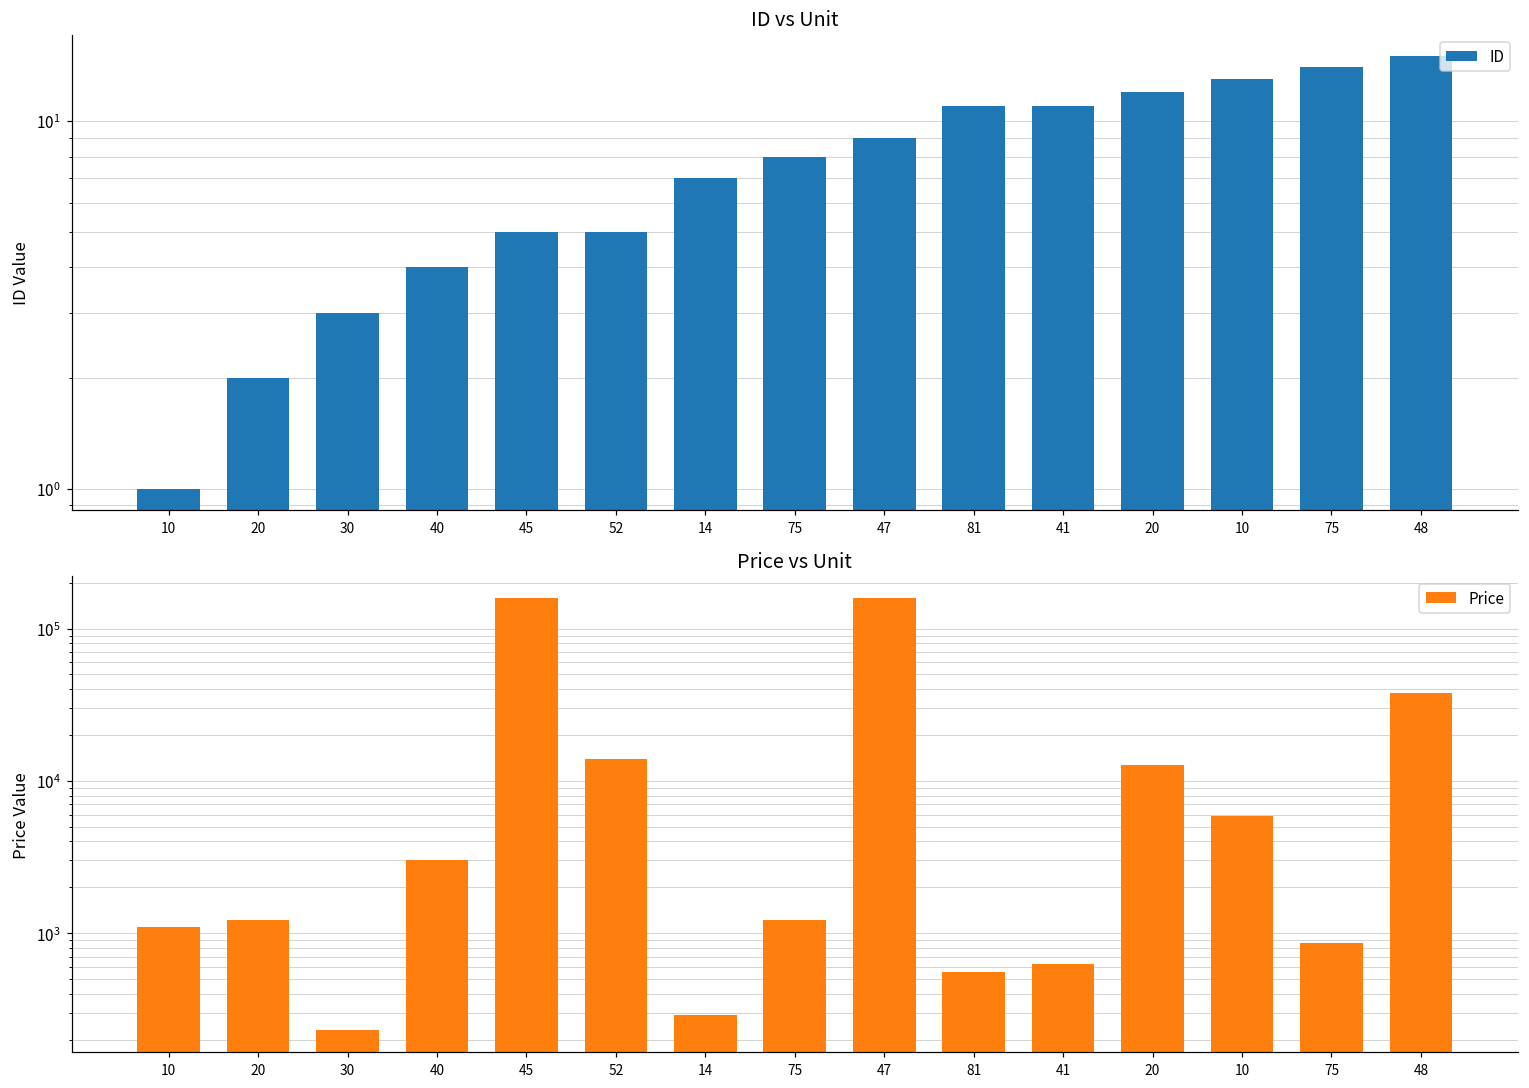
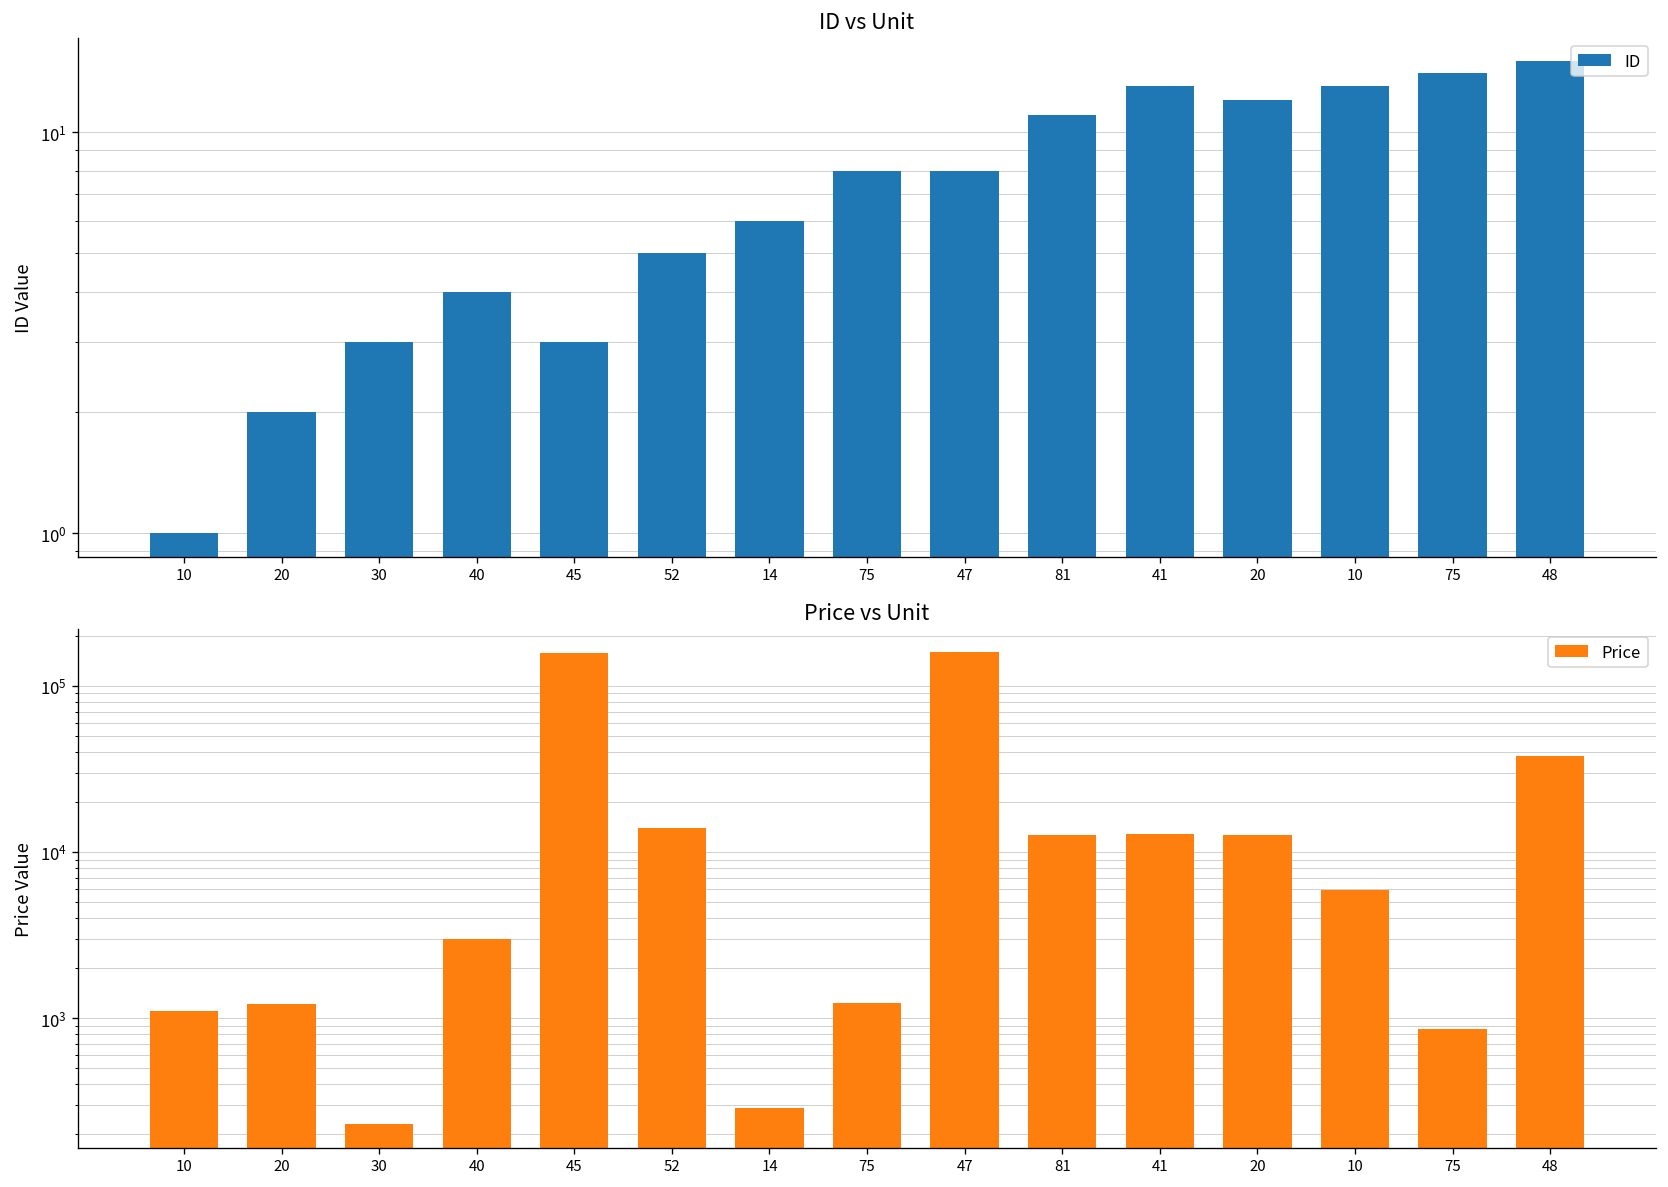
ID vs Unit, 45: 5 -> 3
ID vs Unit, 14: 7 -> 6
ID vs Unit, 47: 9 -> 8
ID vs Unit, 41: 11 -> 13
Price vs Unit, 81: 560 -> 13000
Price vs Unit, 41: 600 -> 13000
